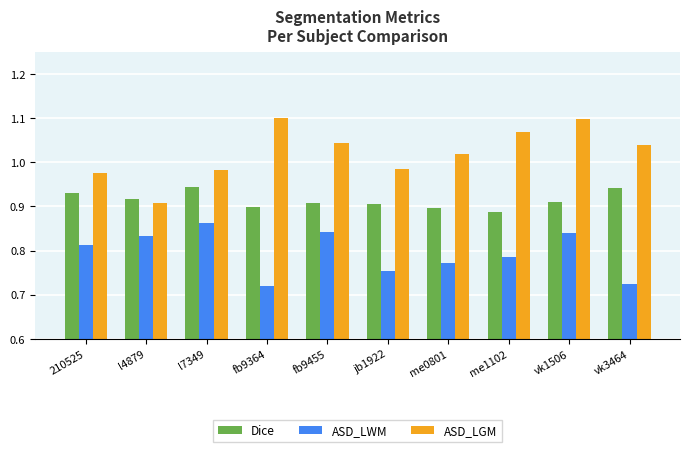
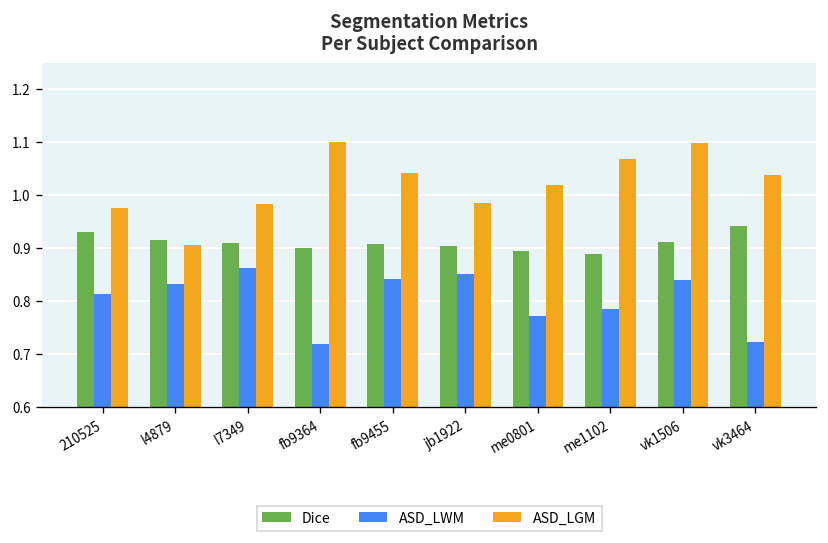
Dice, l7349: 0.94 -> 0.91
ASD_LWM, jb1922: 0.75 -> 0.85
